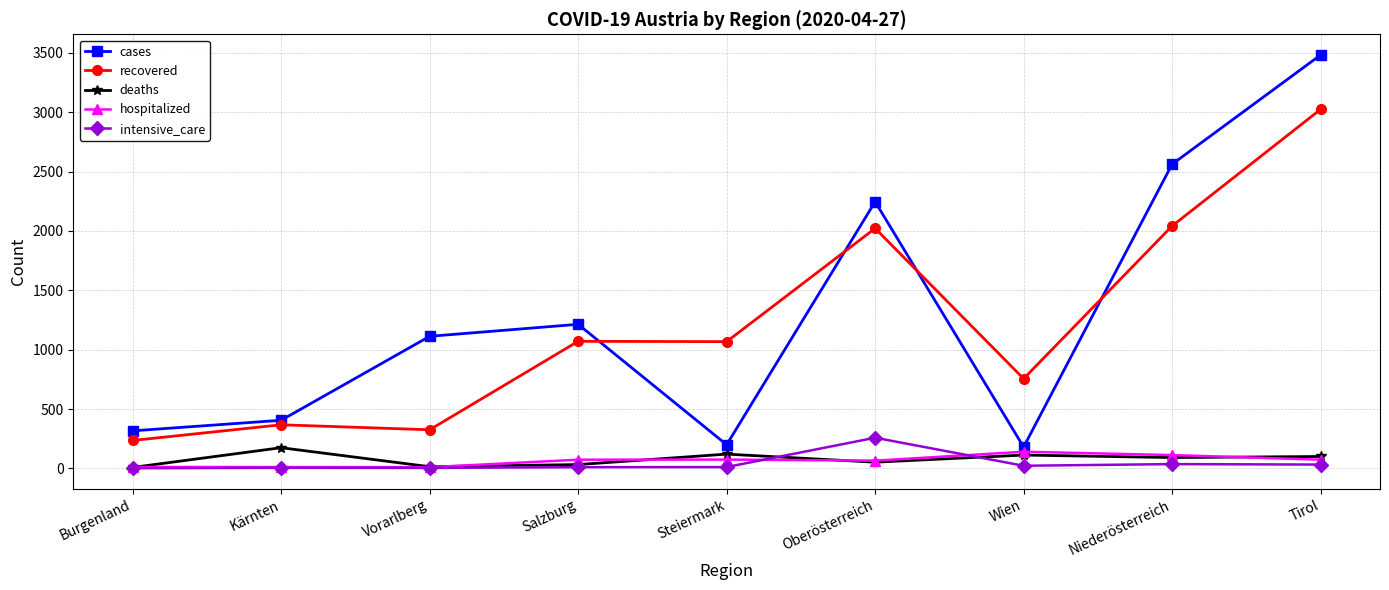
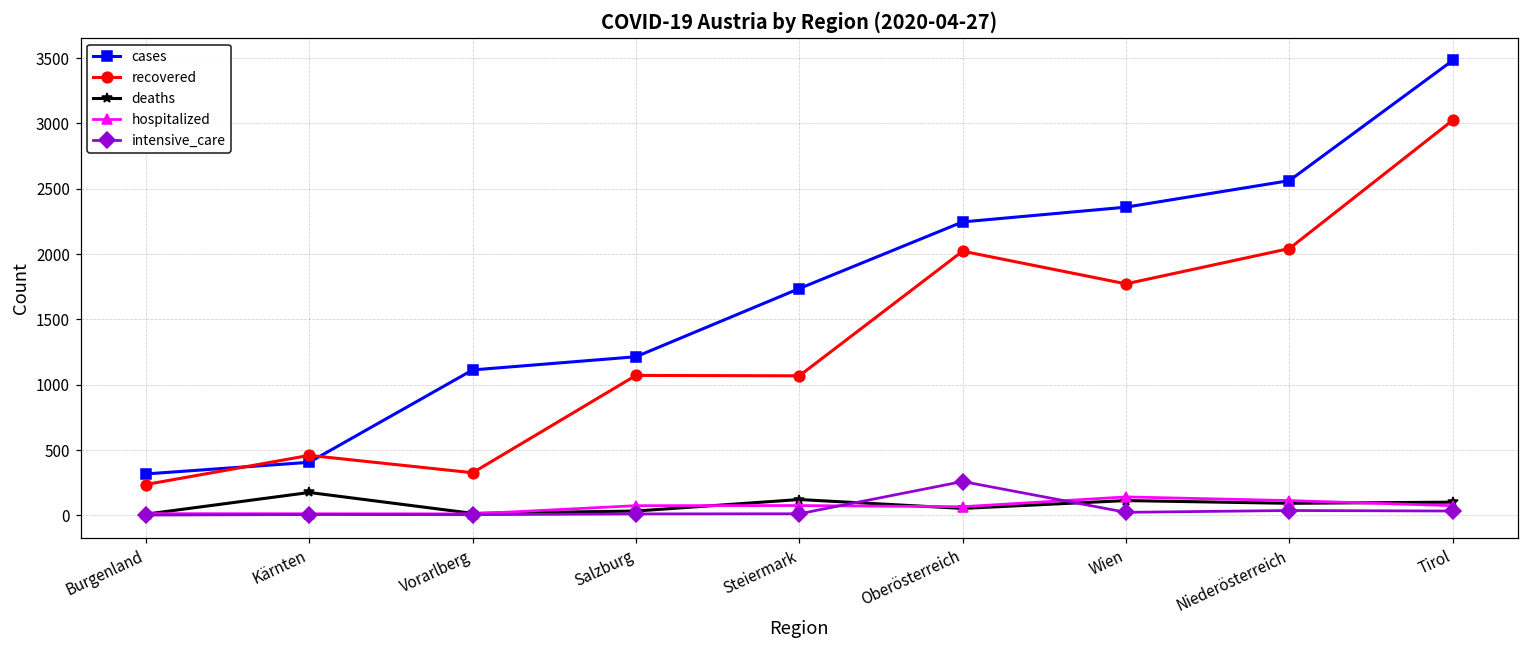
recovered, Kärnten: 370 -> 460
cases, Steiermark: 200 -> 1740
cases, Wien: 180 -> 2360
recovered, Wien: 760 -> 1770
